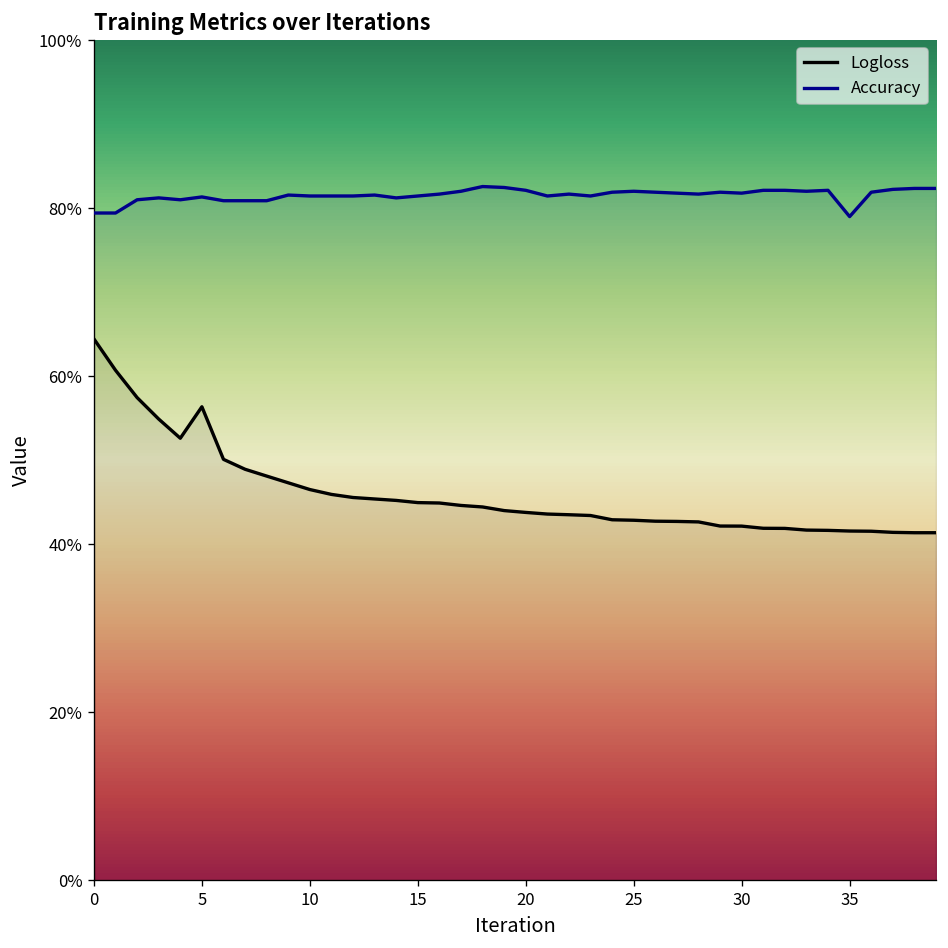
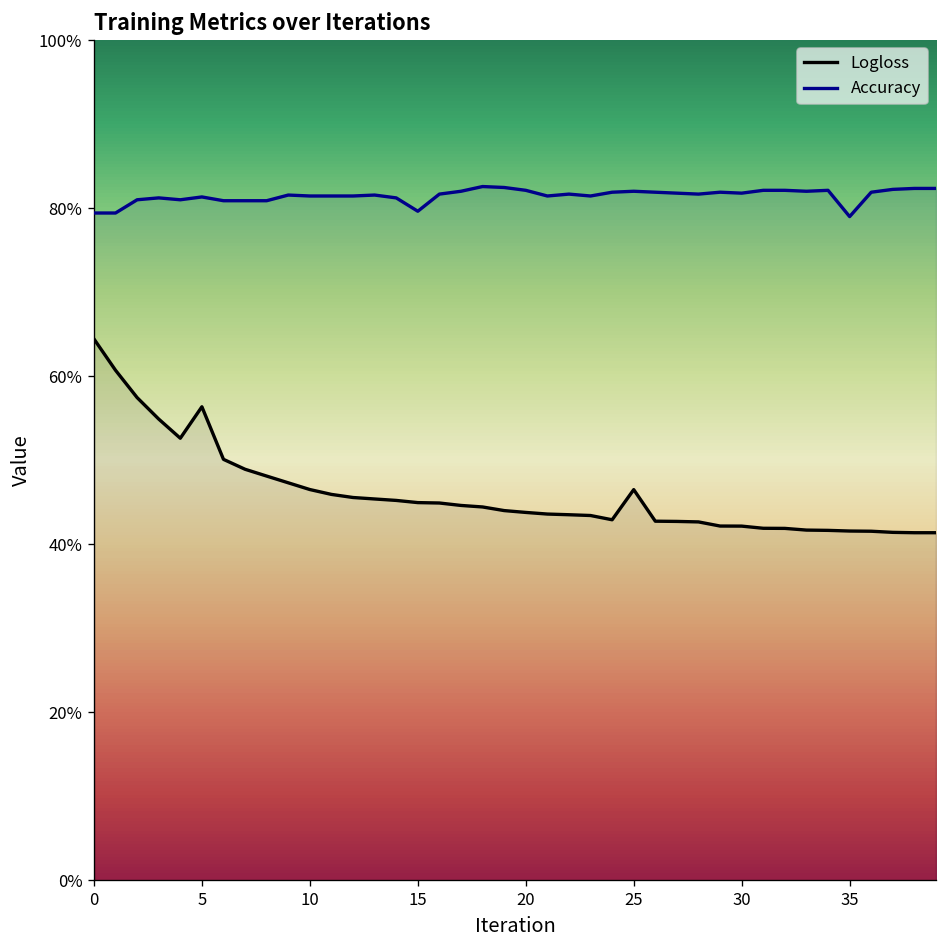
Accuracy, 15: 81% -> 80%
Logloss, 25: 43% -> 47%
